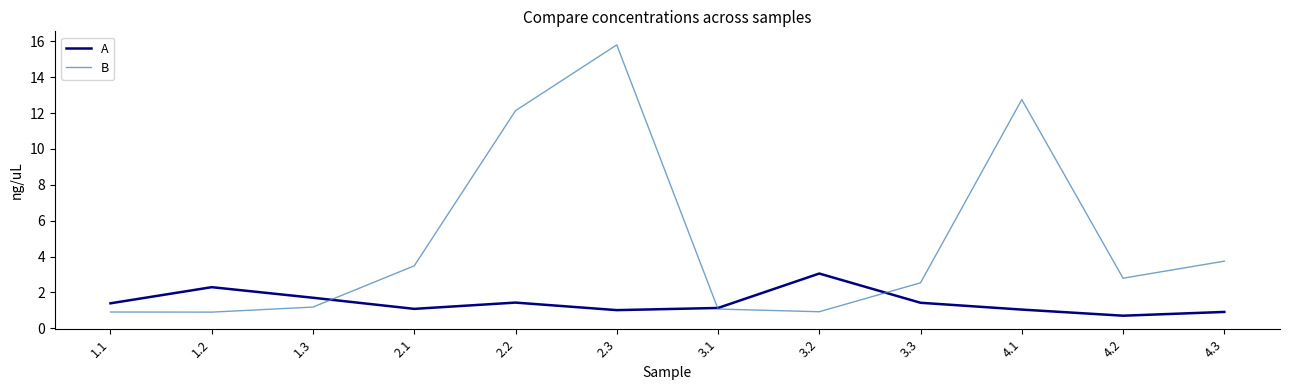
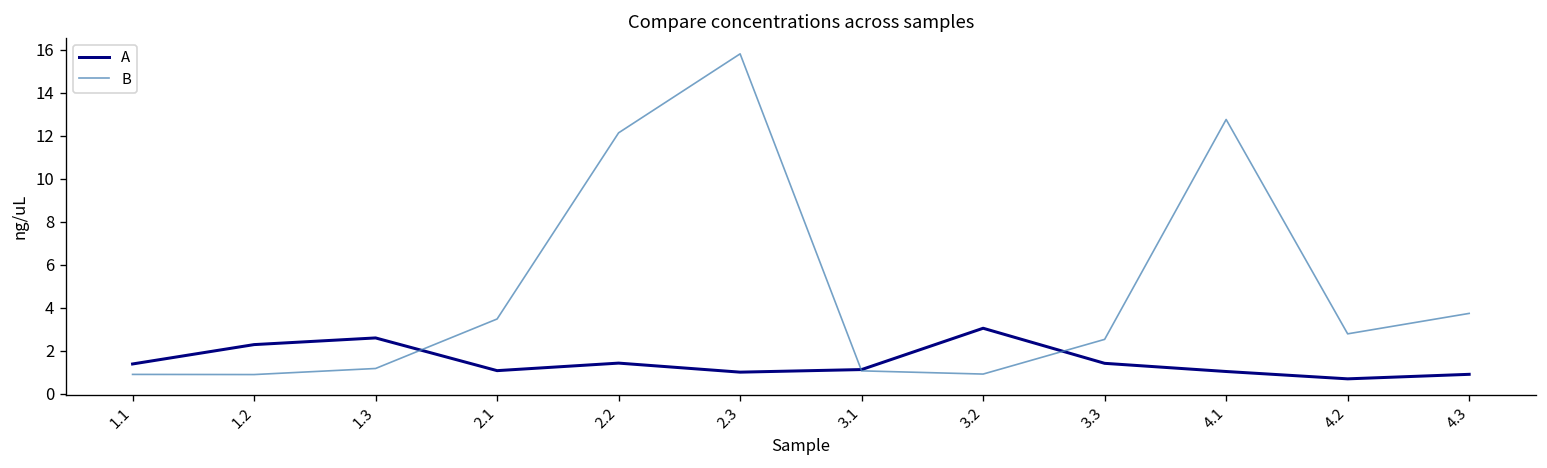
A, 1.3: 1.7 -> 2.6
